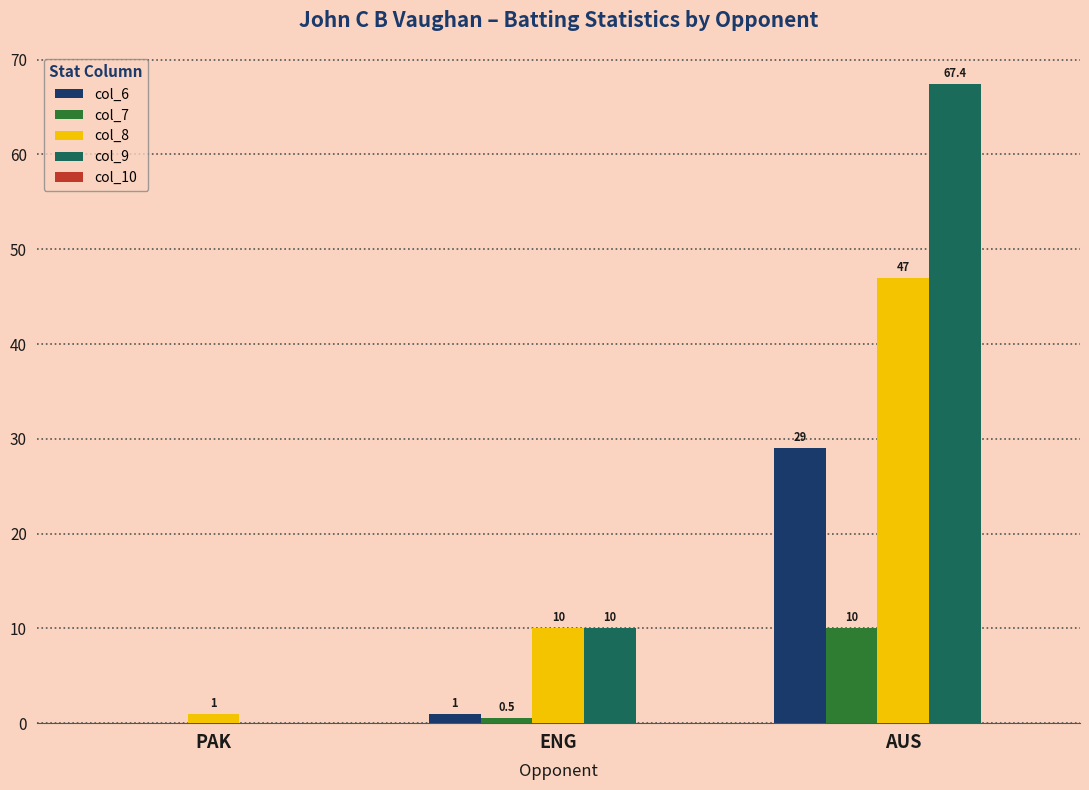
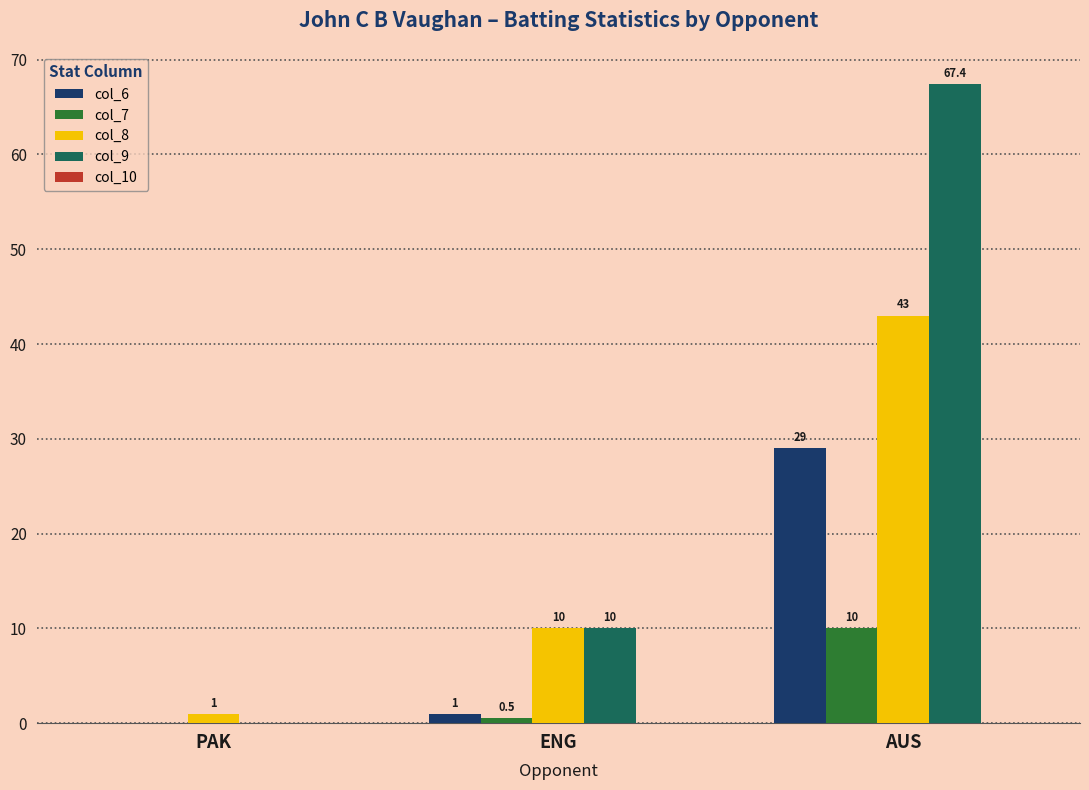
col_8, AUS: 47 -> 43
